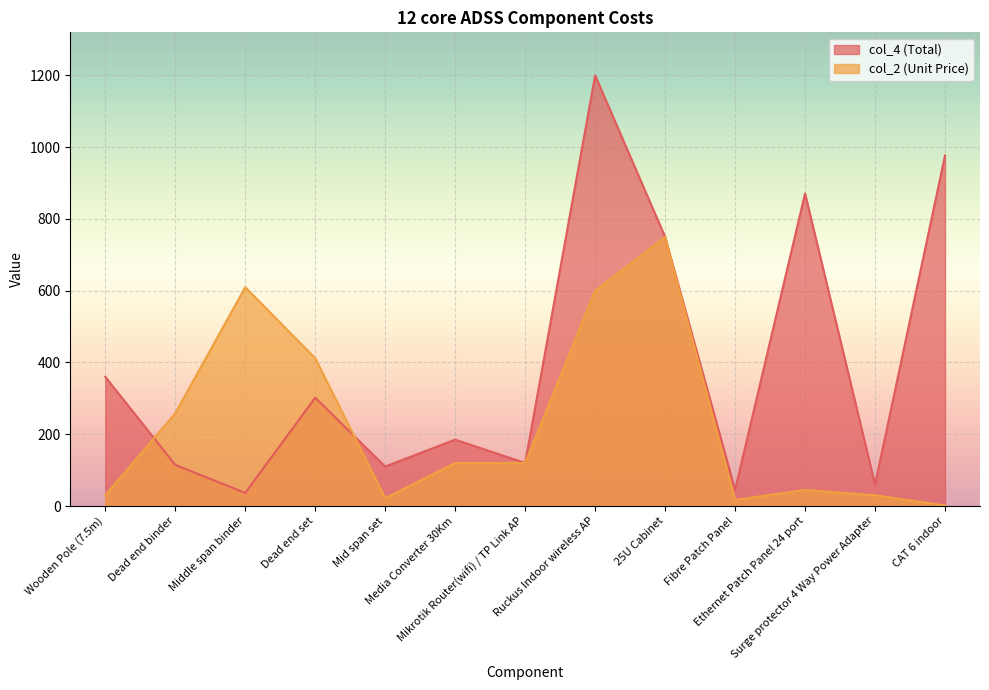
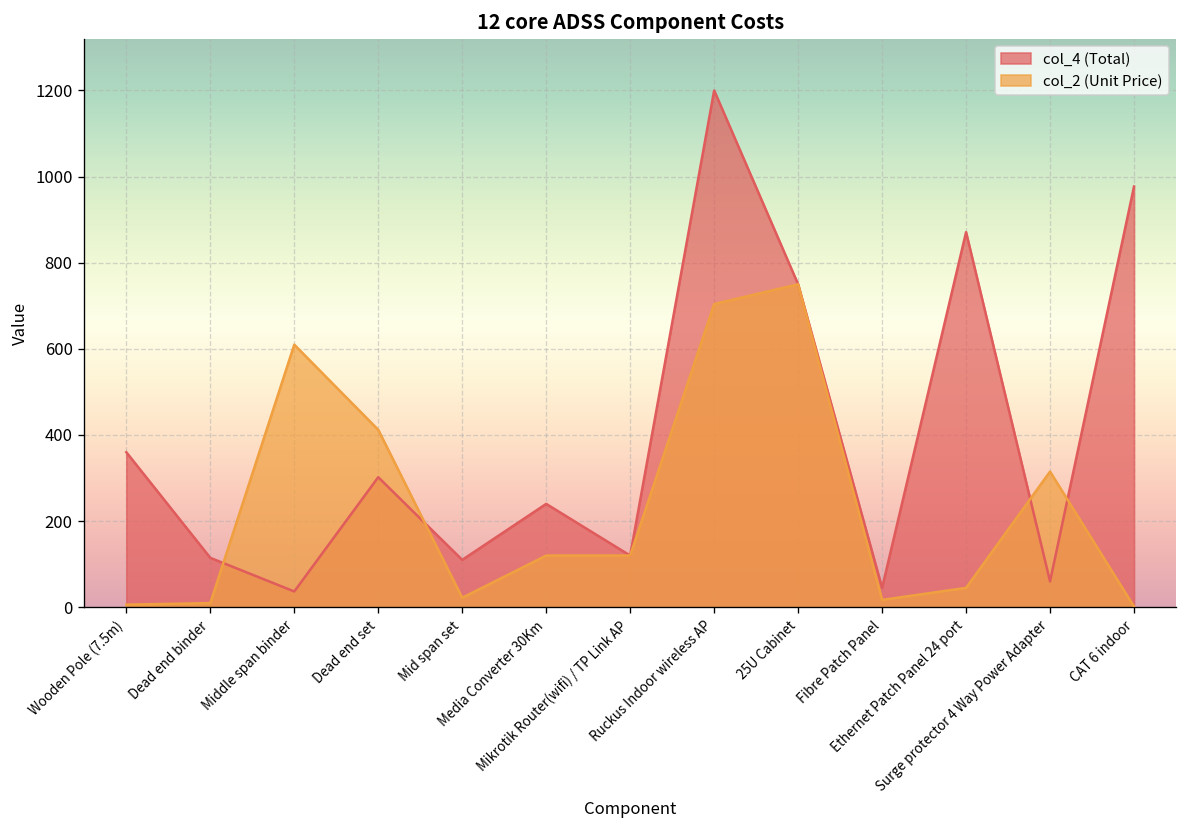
col_2 (Unit Price), Wooden Pole (7.5m): 30 -> 10
col_2 (Unit Price), Dead end binder: 260 -> 10
col_4 (Total), Media Converter 30Km: 190 -> 240
col_2 (Unit Price), Ruckus Indoor wireless AP: 600 -> 700
col_2 (Unit Price), Surge protector 4 Way Power Adapter: 30 -> 320
